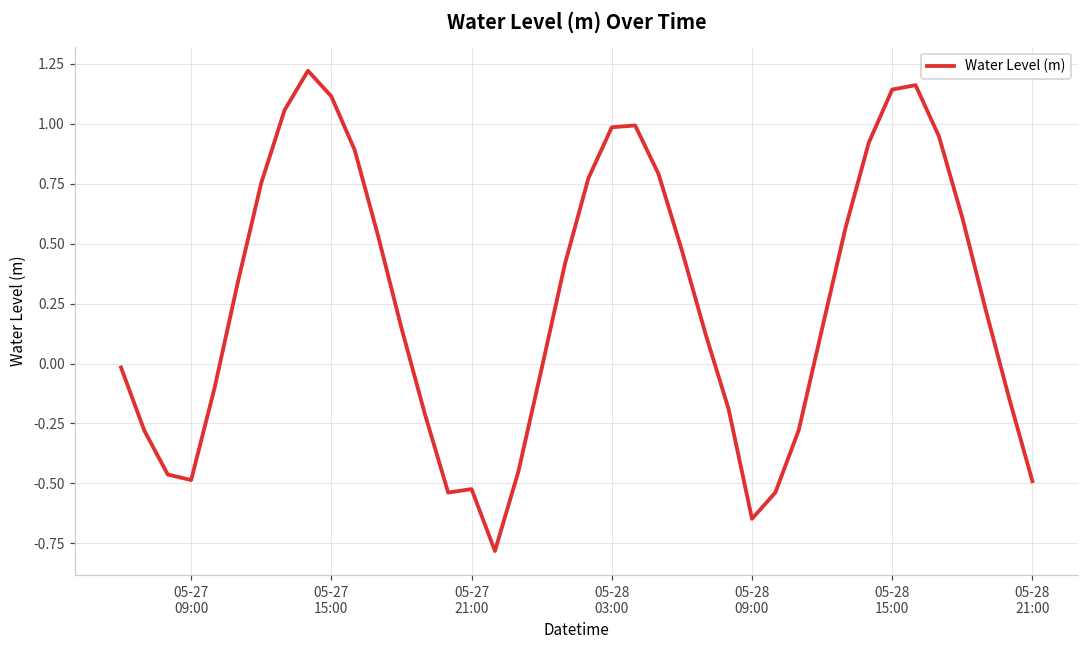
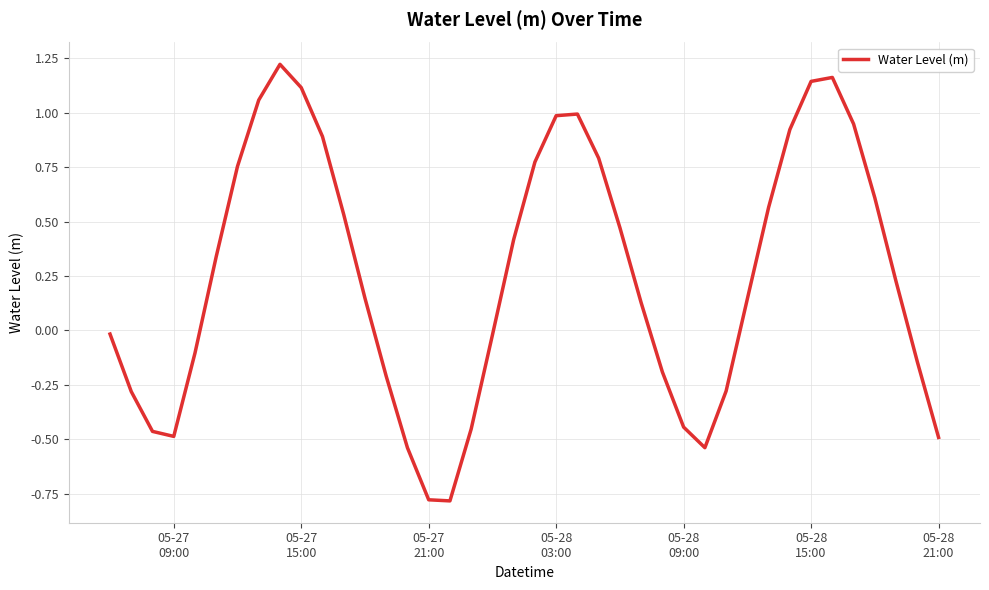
05-27 21:00: -0.52 -> -0.78
05-28 09:00: -0.65 -> -0.44
